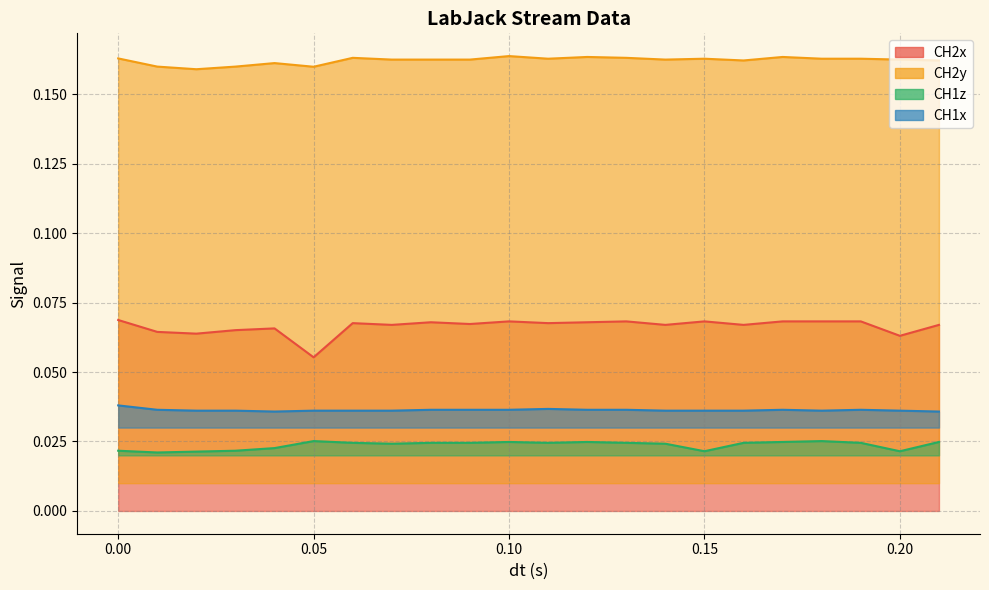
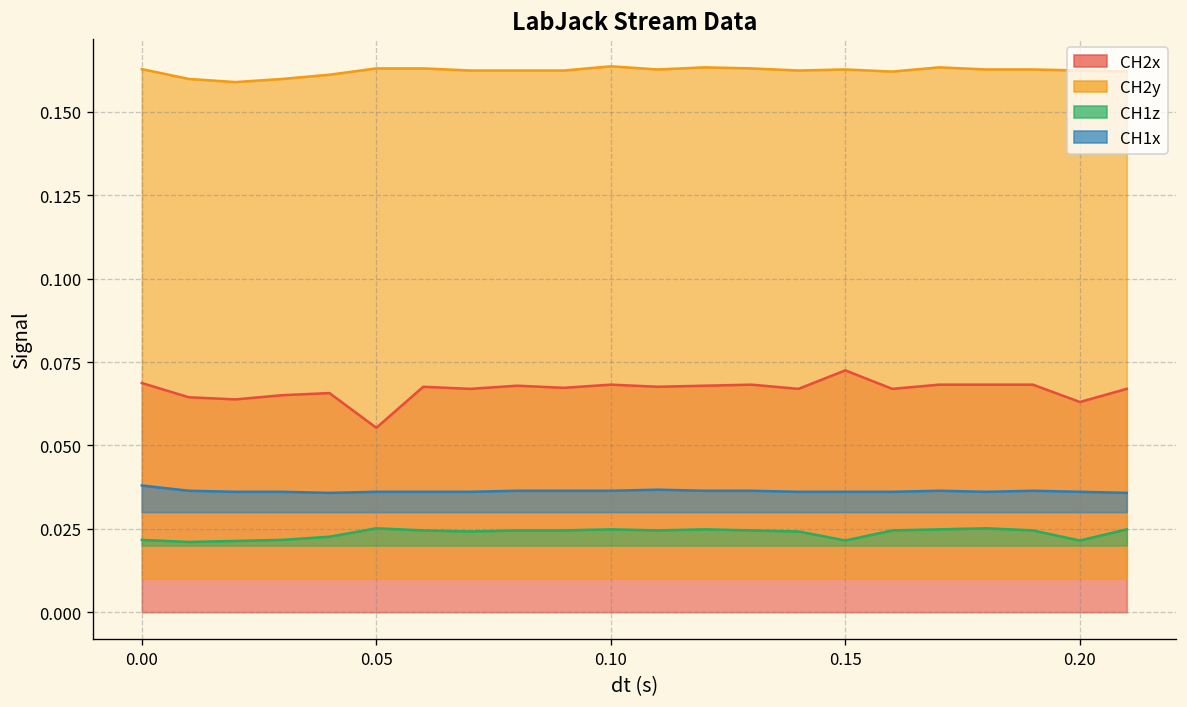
CH2y, 0.05: 0.160 -> 0.163
CH2x, 0.15: 0.068 -> 0.073
